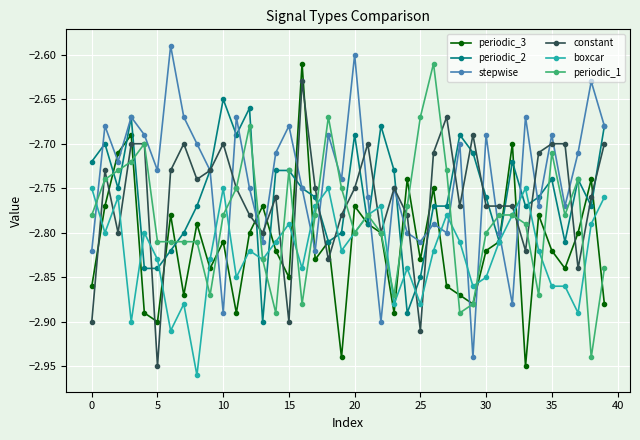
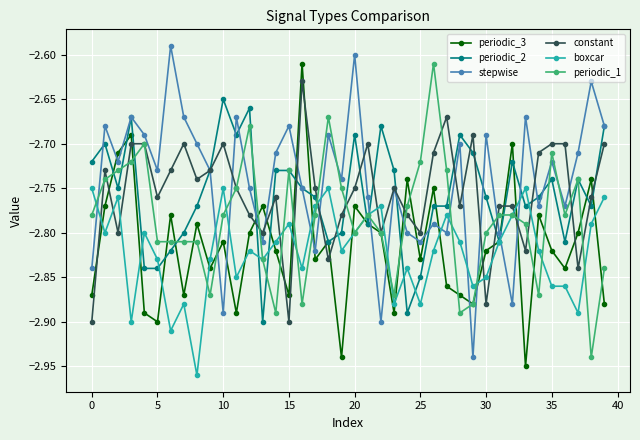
periodic_3, 0: -2.86 -> -2.87
stepwise, 0: -2.82 -> -2.84
constant, 5: -2.95 -> -2.76
periodic_3, 15: -2.85 -> -2.87
constant, 25: -2.91 -> -2.80
periodic_1, 25: -2.67 -> -2.72
constant, 30: -2.77 -> -2.88
stepwise, 35: -2.69 -> -2.72
